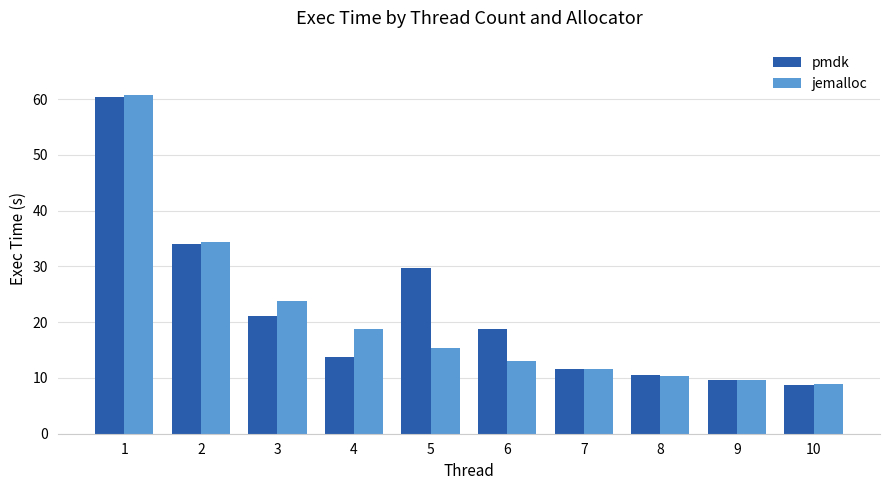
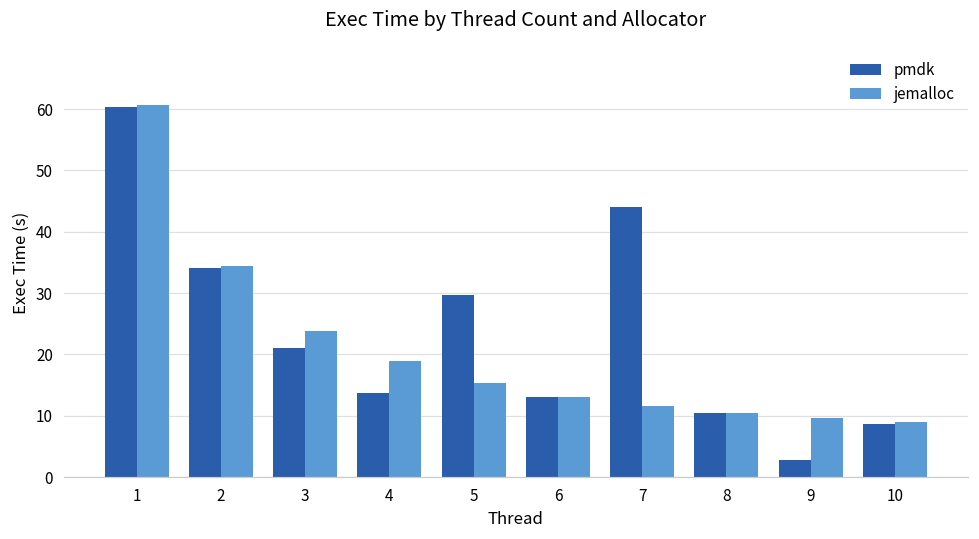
pmdk, 6: 19 -> 13
pmdk, 7: 12 -> 44
pmdk, 9: 10 -> 3
